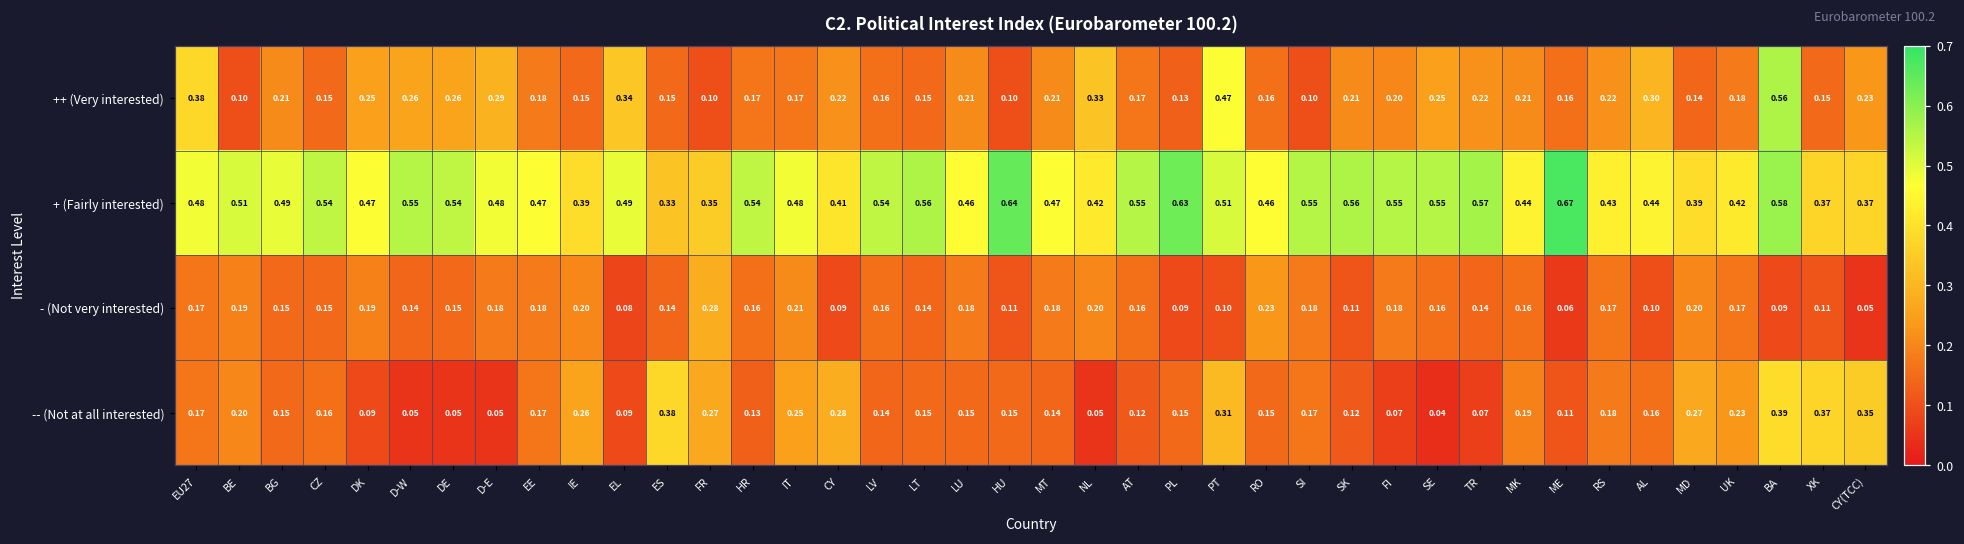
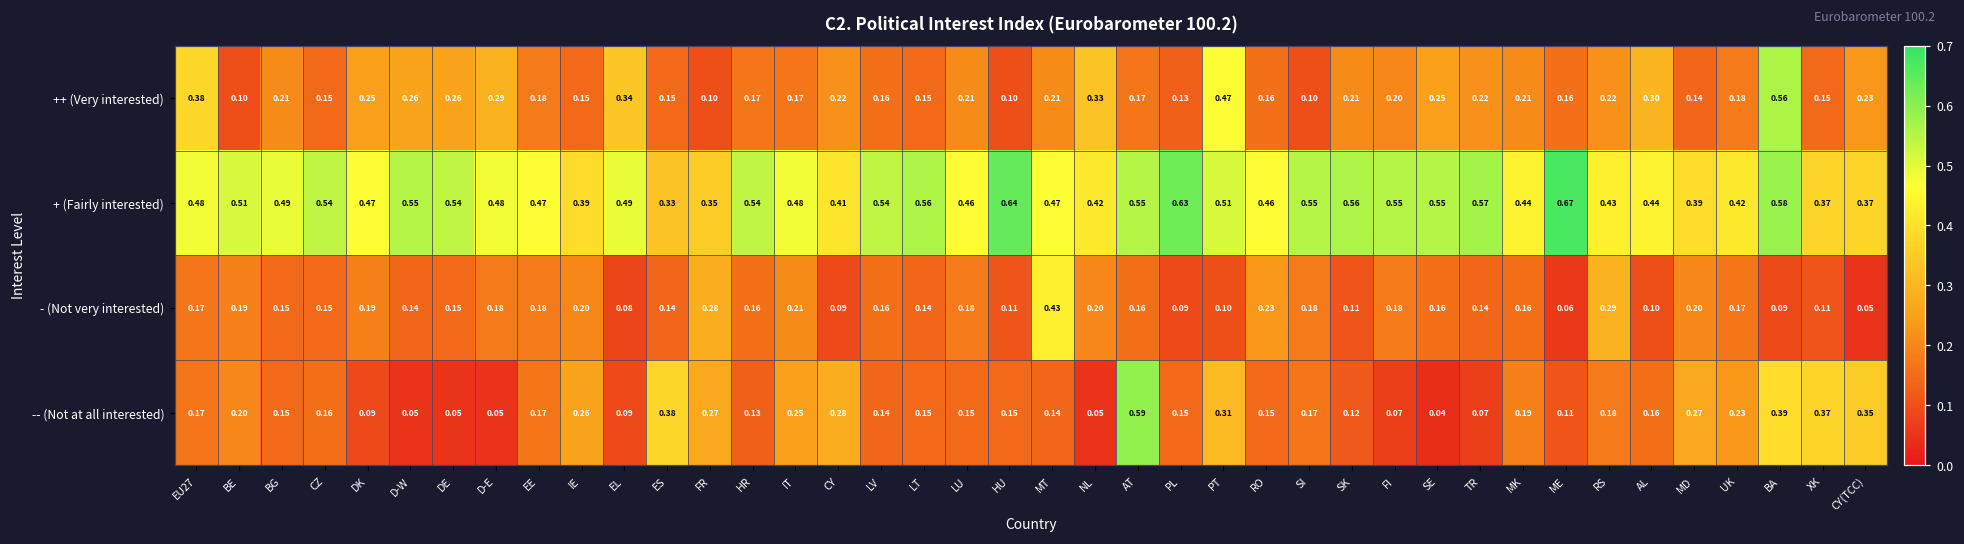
- (Not very interested), MT: 0.18 -> 0.43
- (Not very interested), RS: 0.17 -> 0.29
-- (Not at all interested), AT: 0.12 -> 0.59
